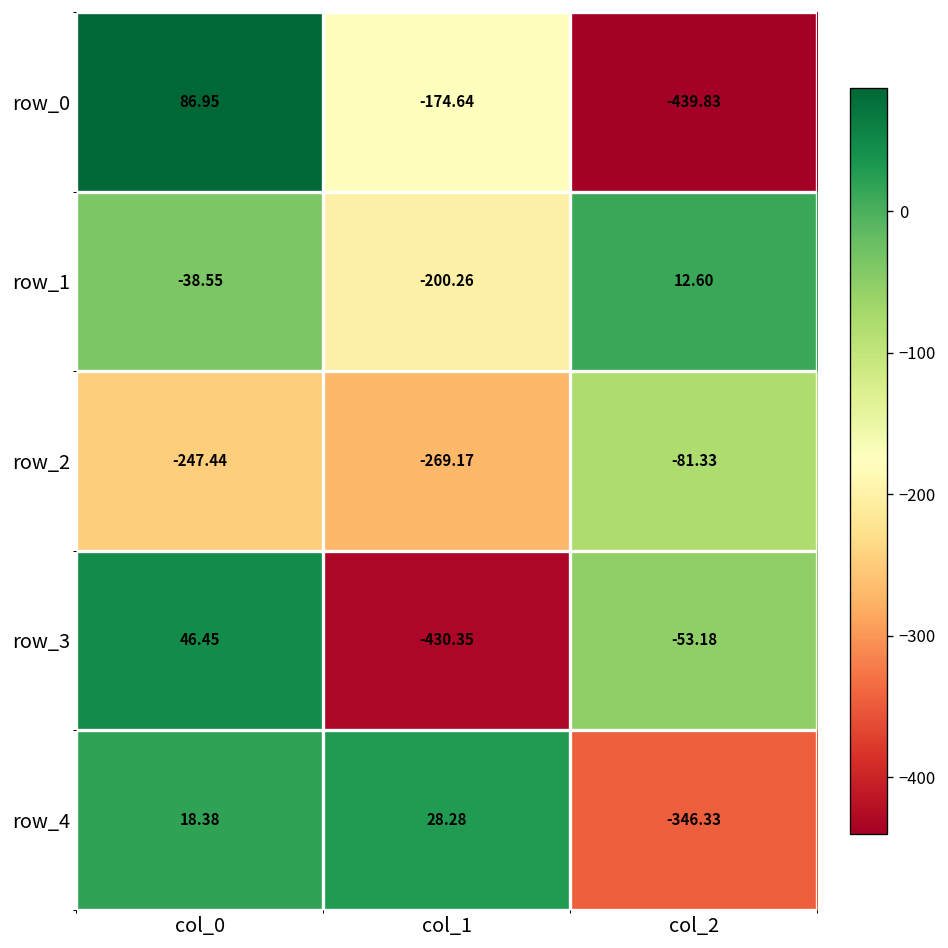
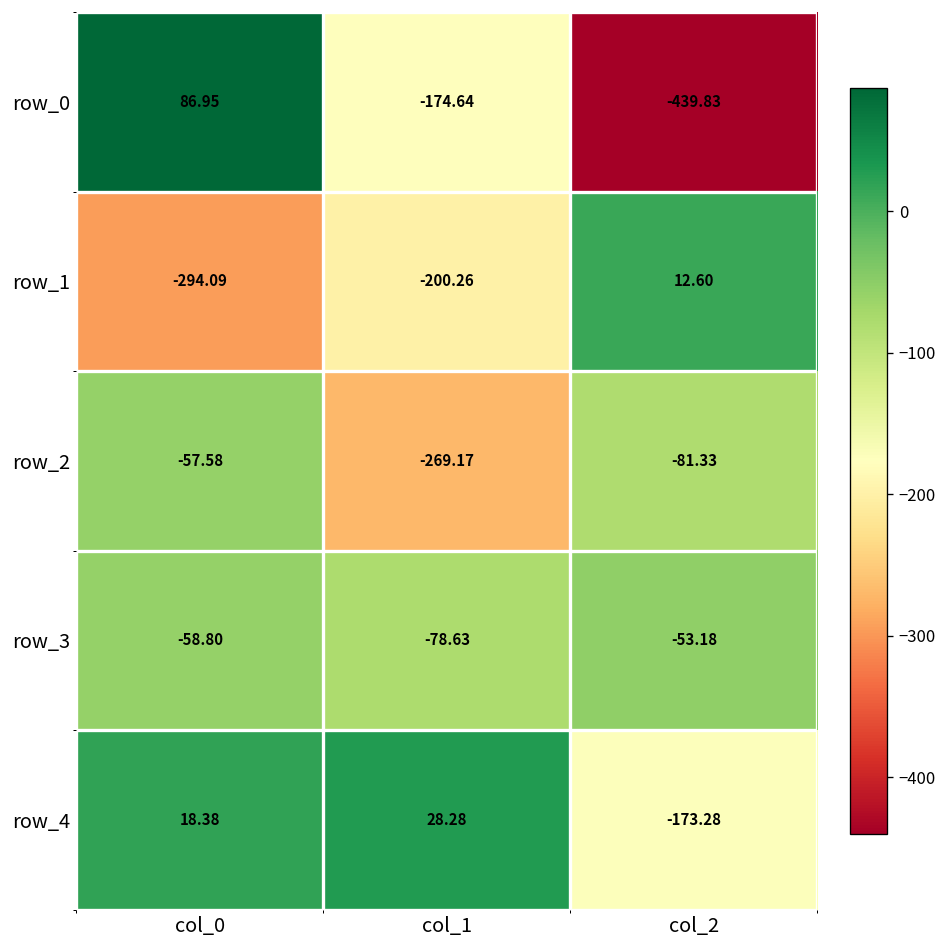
row_1, col_0: -38.55 -> -294.09
row_2, col_0: -247.44 -> -57.58
row_3, col_0: 46.45 -> -58.80
row_3, col_1: -430.35 -> -78.63
row_4, col_2: -346.33 -> -173.28
